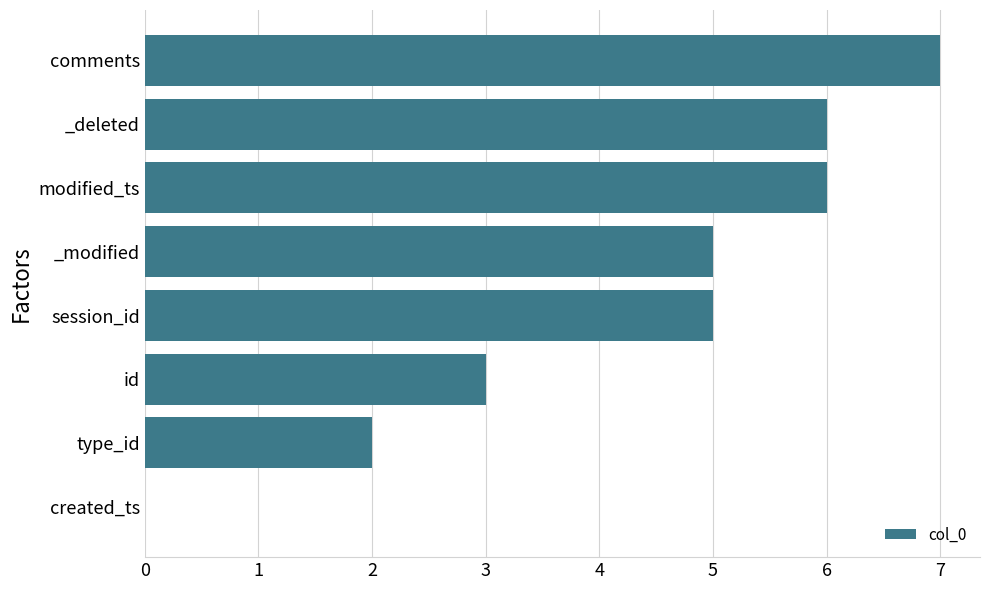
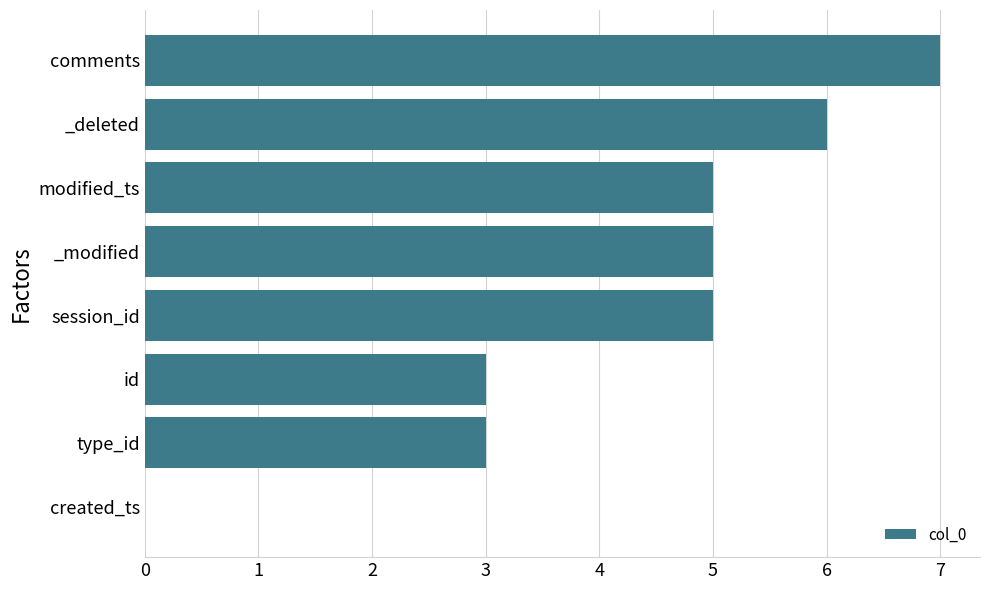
modified_ts: 6 -> 5
type_id: 2 -> 3
